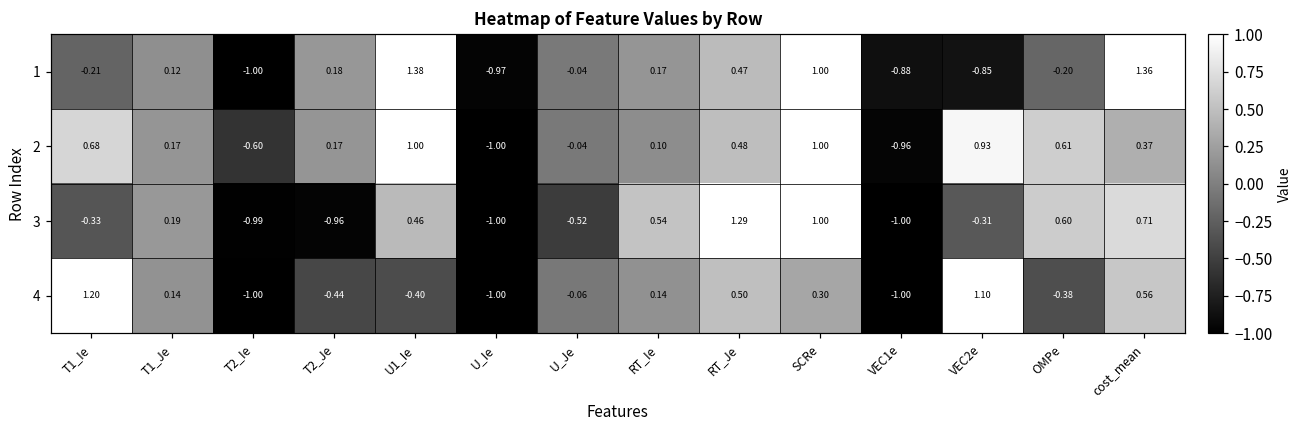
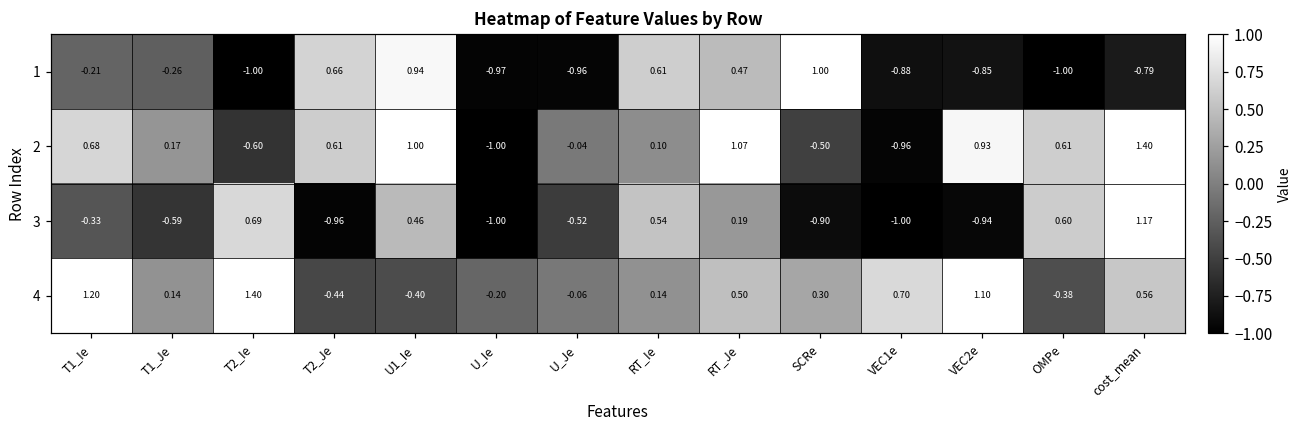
1, T1_Je: 0.12 -> -0.26
1, T2_Je: 0.18 -> 0.66
1, U1_Ie: 1.38 -> 0.94
1, U_Je: -0.04 -> -0.96
1, RT_Ie: 0.17 -> 0.61
1, OMPe: -0.20 -> -1.00
1, cost_mean: 1.36 -> -0.79
2, T2_Je: 0.17 -> 0.61
2, RT_Je: 0.48 -> 1.07
2, SCRe: 1.00 -> -0.50
2, cost_mean: 0.37 -> 1.40
3, T1_Je: 0.19 -> -0.59
3, T2_Ie: -0.99 -> 0.69
3, RT_Je: 1.29 -> 0.19
3, SCRe: 1.00 -> -0.90
3, VEC2e: -0.31 -> -0.94
3, cost_mean: 0.71 -> 1.17
4, T2_Ie: -1.00 -> 1.40
4, U_Ie: -1.00 -> -0.20
4, VEC1e: -1.00 -> 0.70
